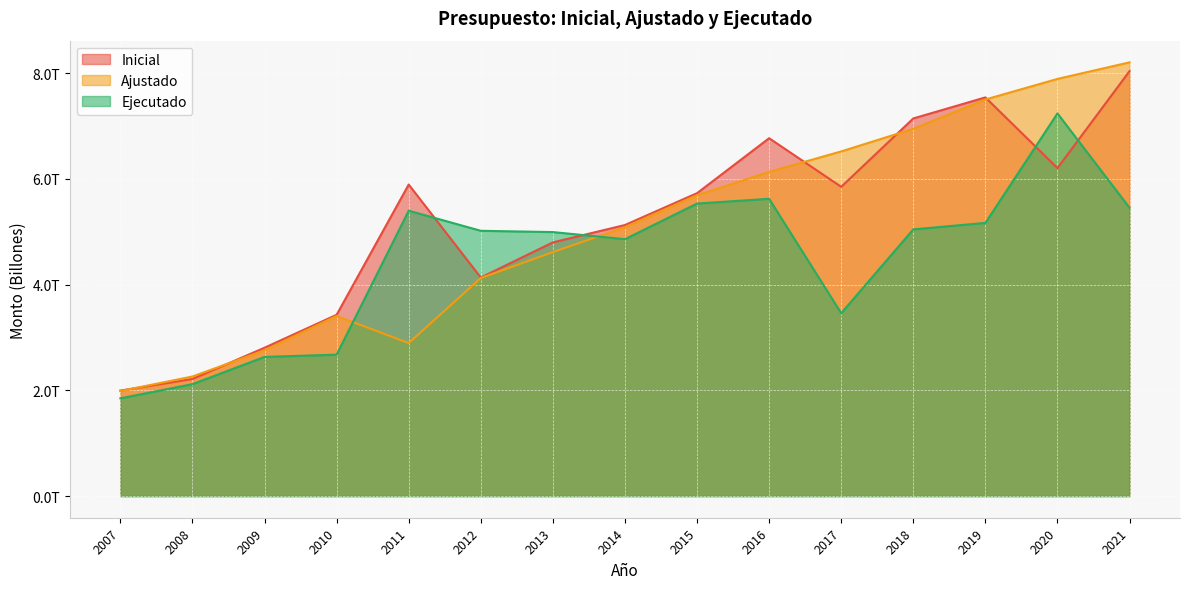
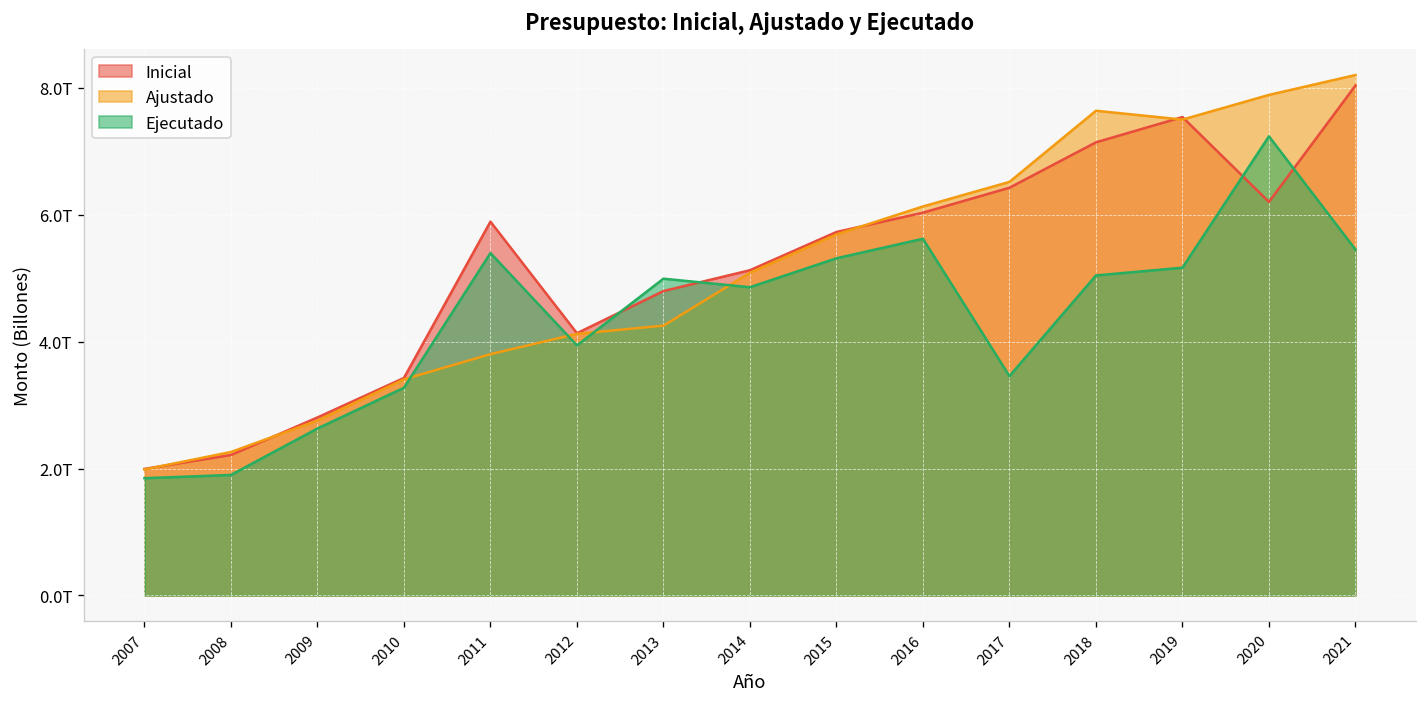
Ejecutado, 2008: 2.1T -> 1.9T
Ejecutado, 2010: 2.7T -> 3.3T
Ajustado, 2011: 2.9T -> 3.8T
Ejecutado, 2012: 5.0T -> 3.9T
Ajustado, 2013: 4.6T -> 4.3T
Ejecutado, 2015: 5.5T -> 5.3T
Inicial, 2016: 6.8T -> 6.0T
Inicial, 2017: 5.8T -> 6.4T
Ajustado, 2018: 6.9T -> 7.6T
